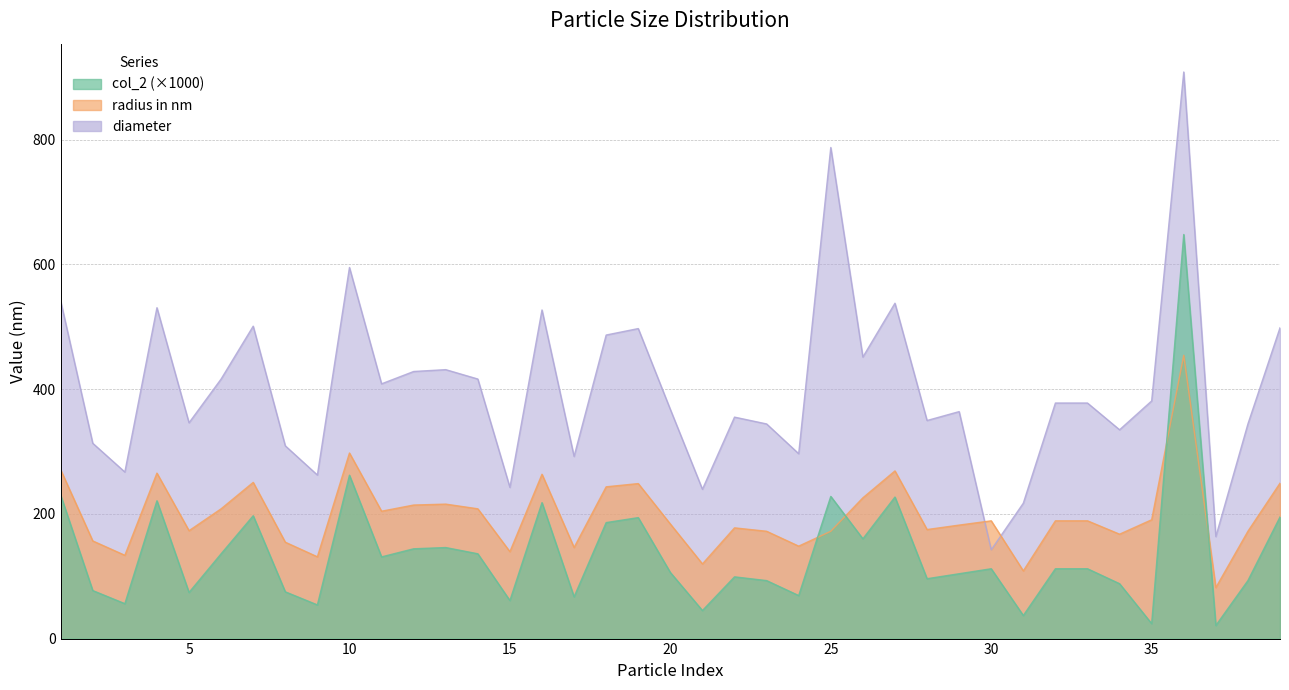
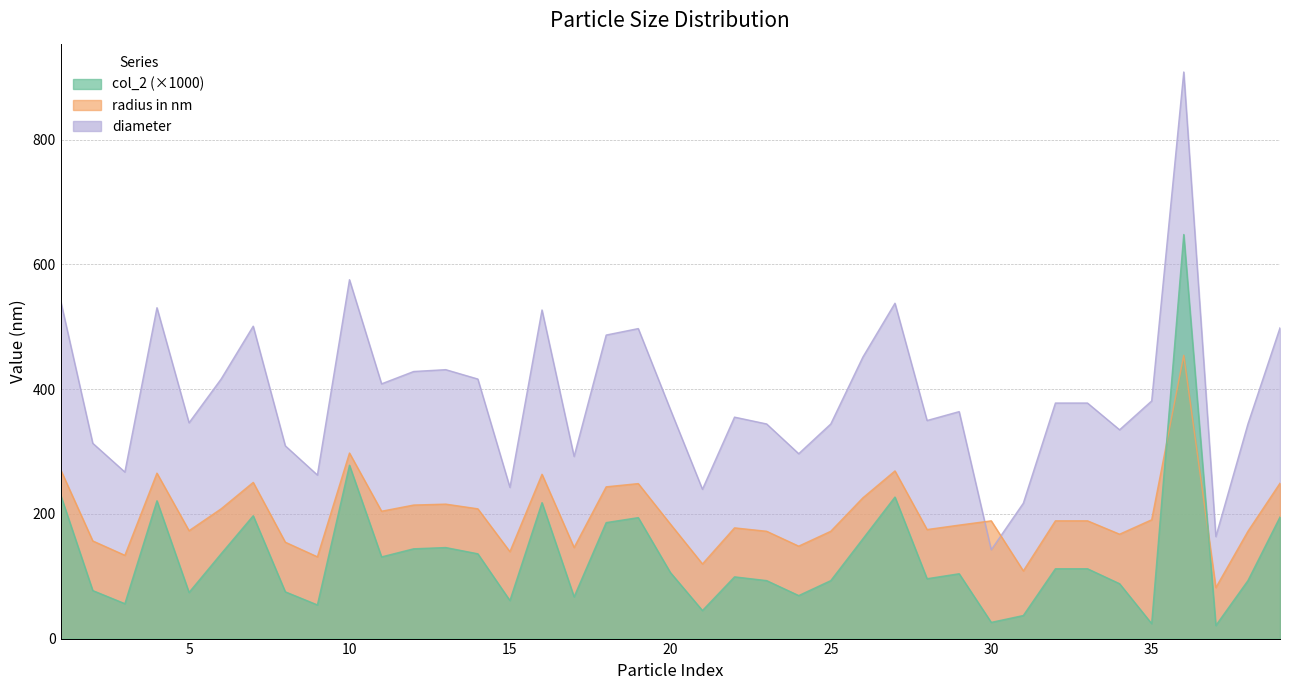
diameter, 10: 600 -> 580
col_2 (×1000), 10: 260 -> 280
diameter, 25: 790 -> 340
col_2 (×1000), 25: 230 -> 90
col_2 (×1000), 30: 110 -> 30
